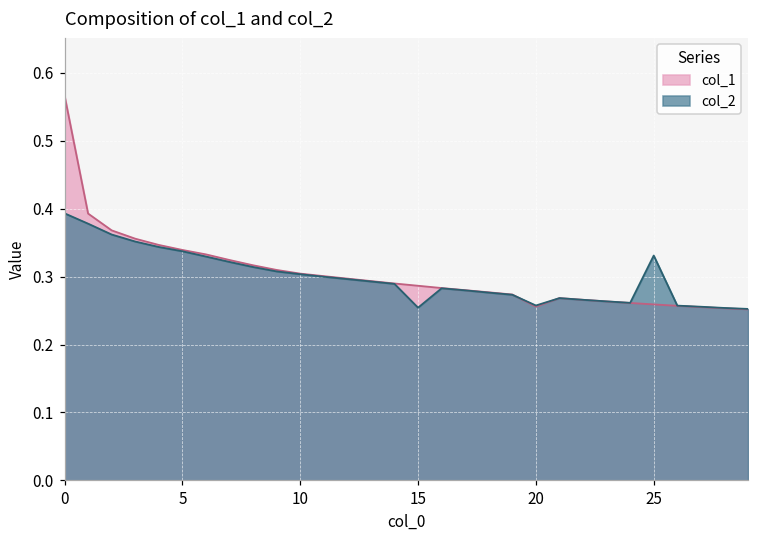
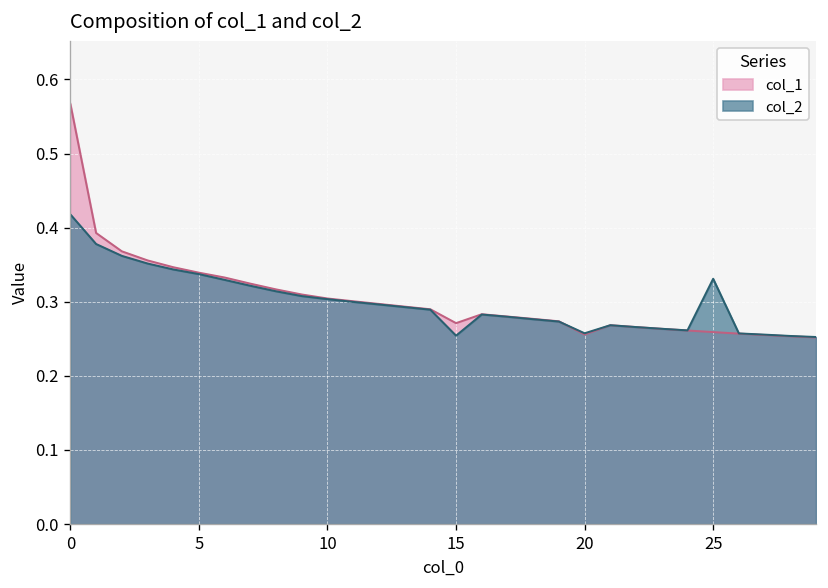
col_2, 0: 0.39 -> 0.42
col_1, 15: 0.29 -> 0.27
